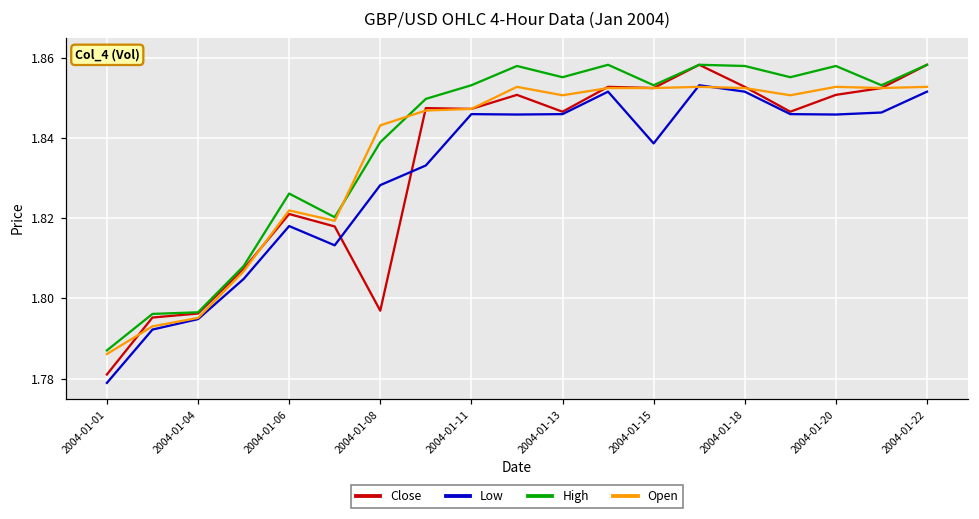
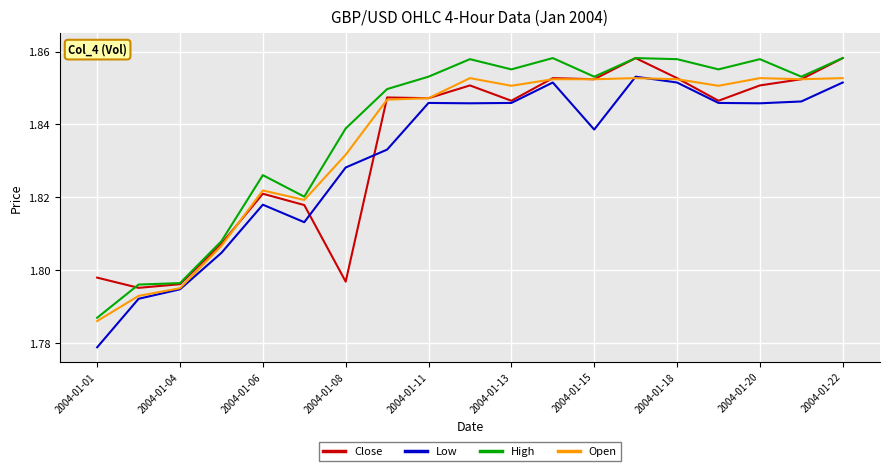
Close, 2004-01-01: 1.781 -> 1.798
Open, 2004-01-08: 1.843 -> 1.832
